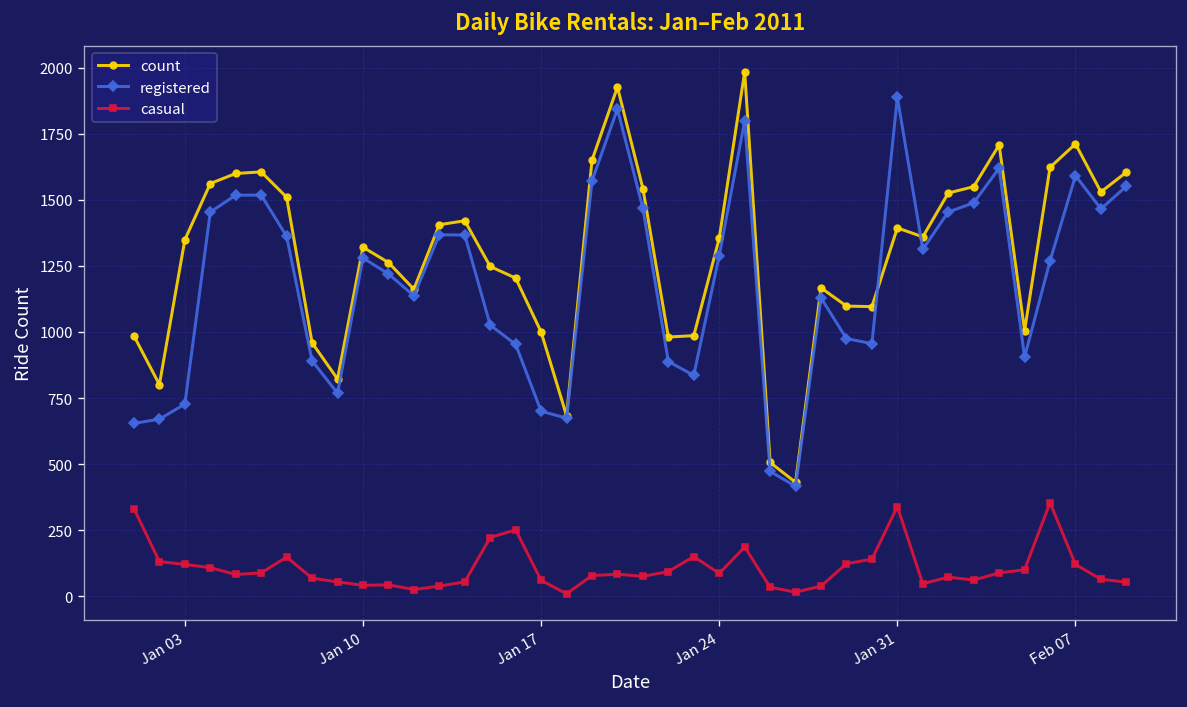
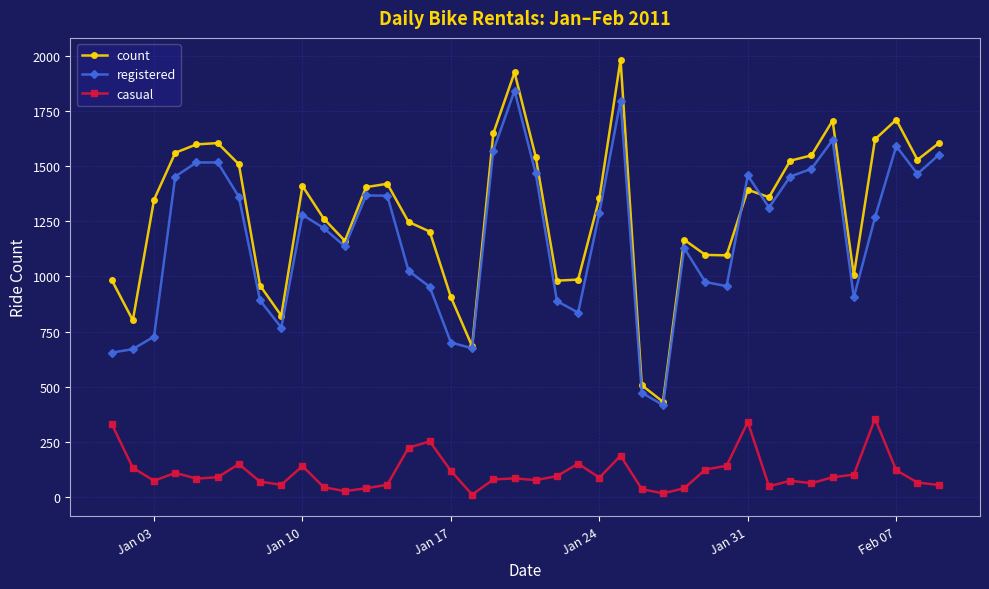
casual, Jan 03: 120 -> 70
count, Jan 10: 1320 -> 1410
casual, Jan 10: 40 -> 140
count, Jan 17: 1000 -> 910
casual, Jan 17: 60 -> 120
registered, Jan 31: 1890 -> 1460
